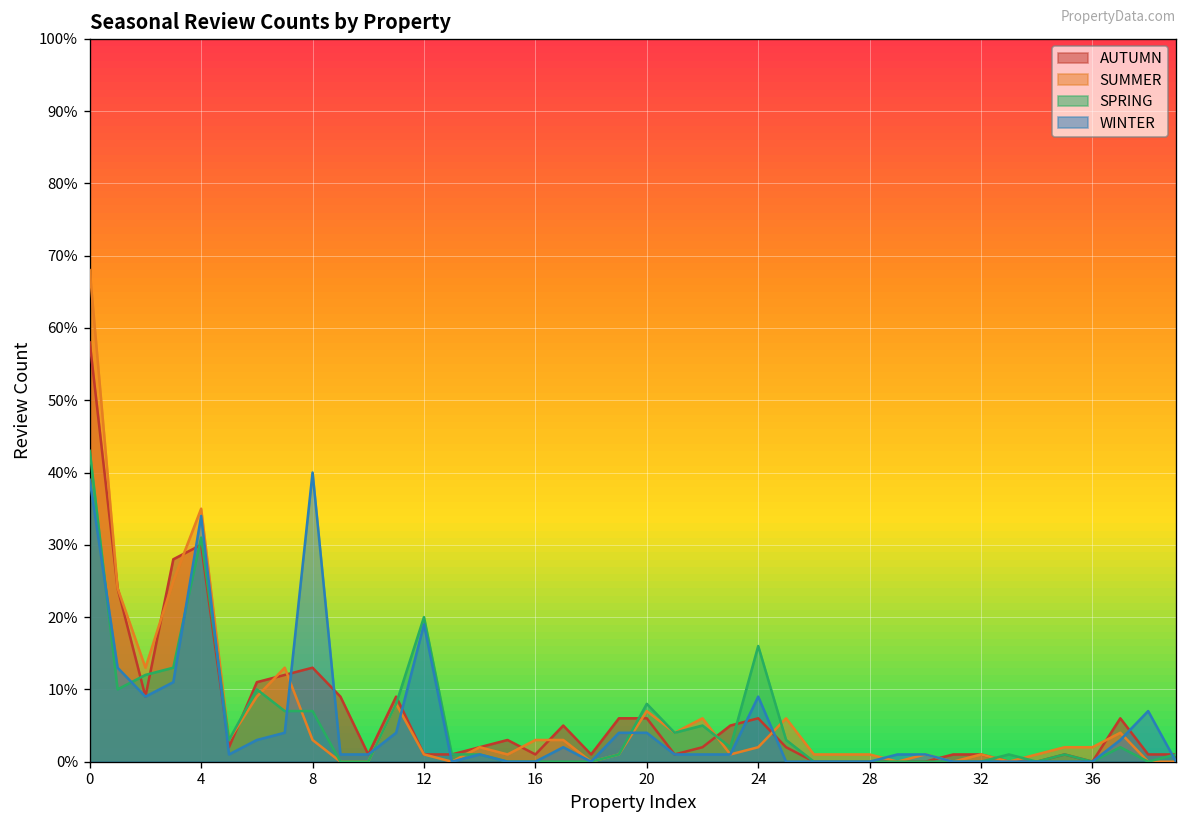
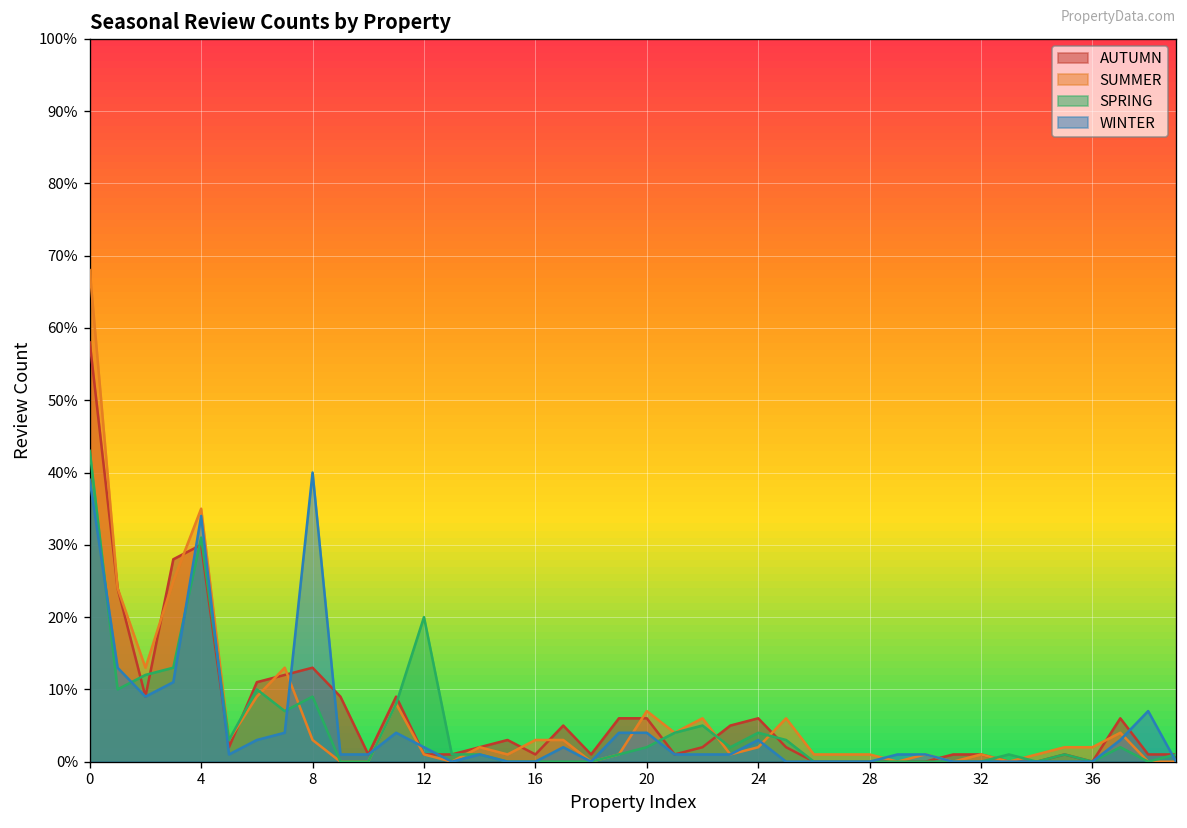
SPRING, 8: 7% -> 9%
WINTER, 12: 19% -> 2%
SPRING, 20: 8% -> 2%
SPRING, 24: 16% -> 4%
WINTER, 24: 9% -> 3%
